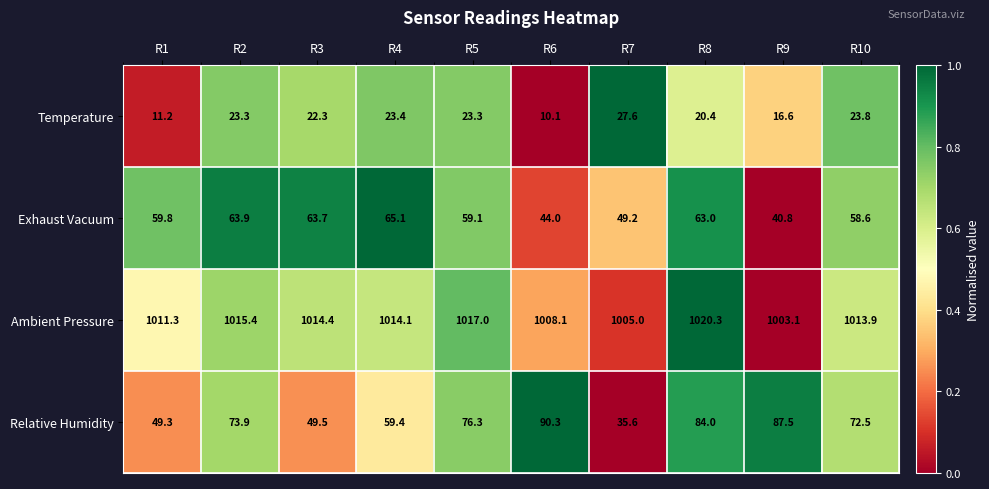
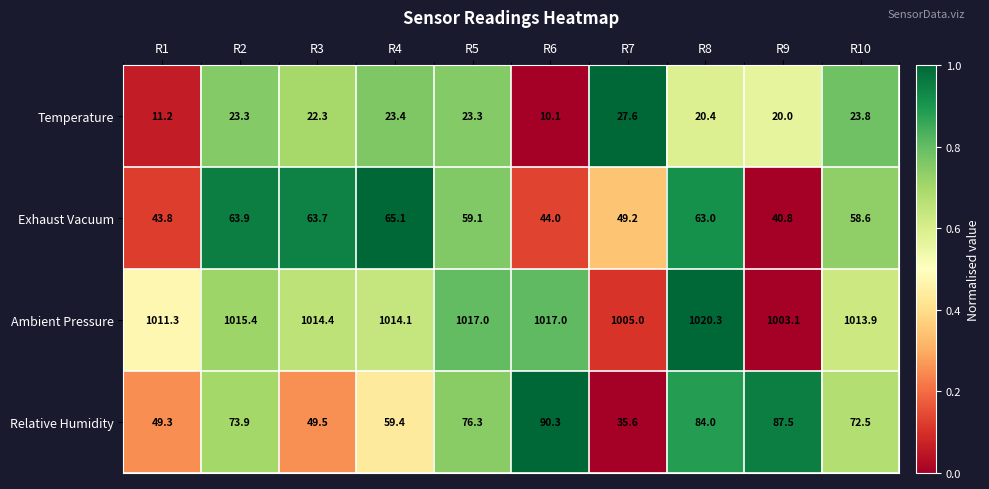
Temperature, R9: 16.6 -> 20.0
Exhaust Vacuum, R1: 59.8 -> 43.8
Ambient Pressure, R6: 1008.1 -> 1017.0
